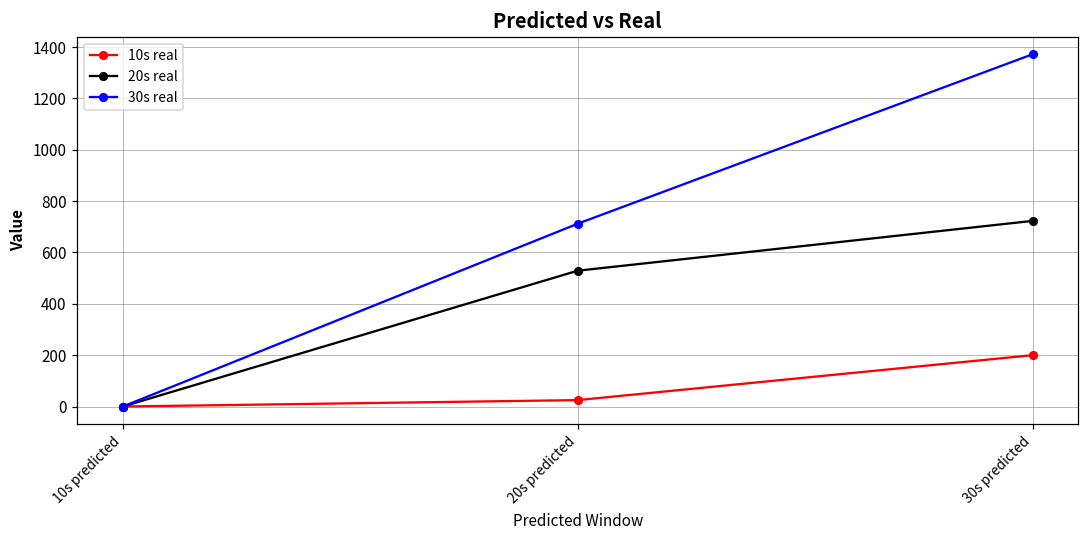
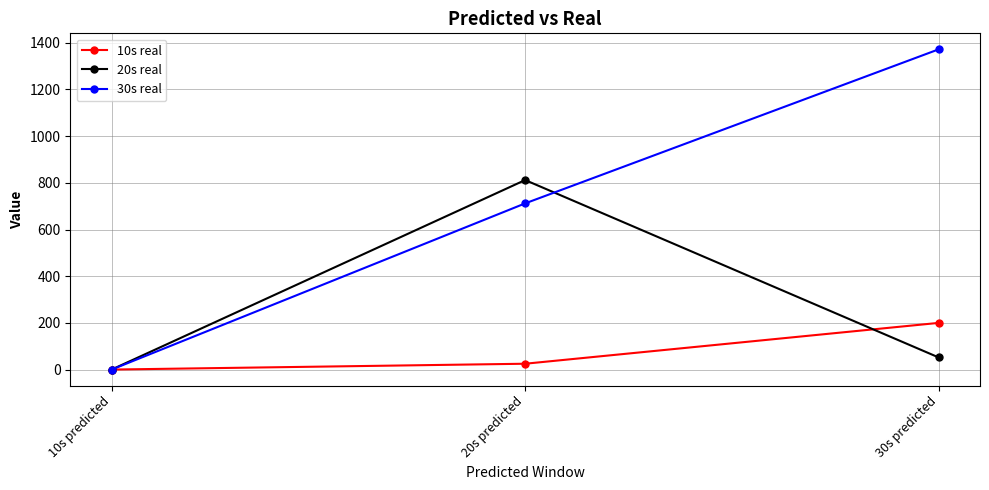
20s real, 20s predicted: 530 -> 810
20s real, 30s predicted: 720 -> 50
